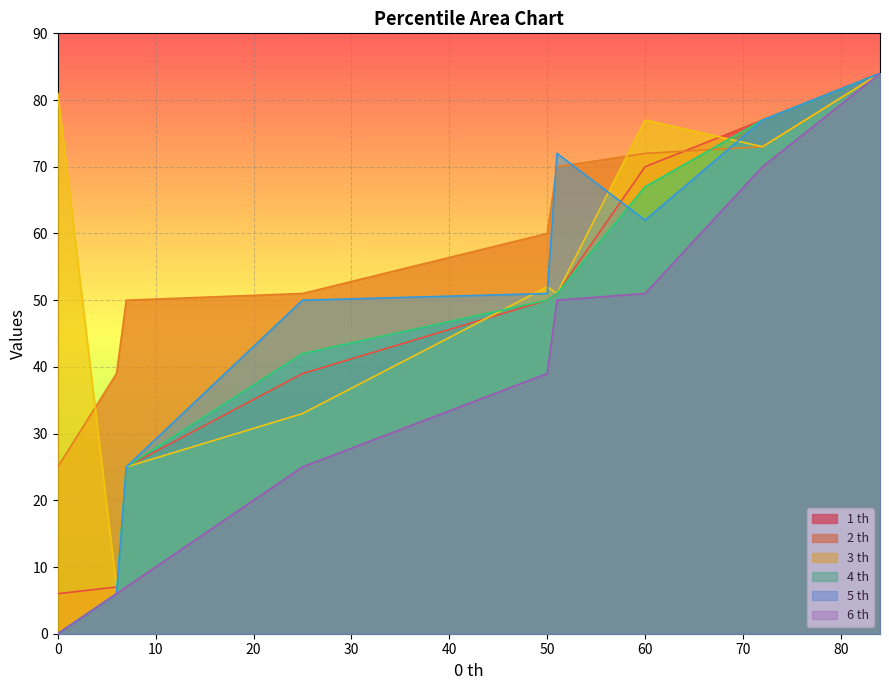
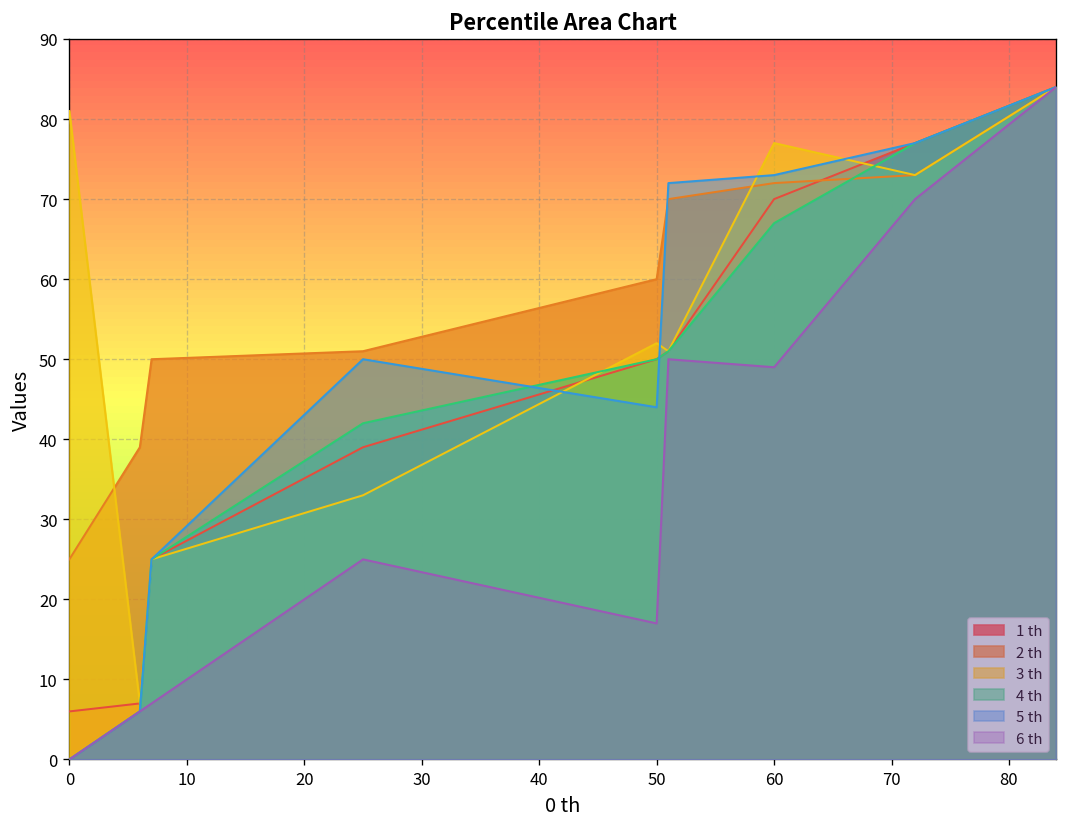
5 th, 50: 51 -> 44
6 th, 50: 39 -> 17
5 th, 60: 62 -> 73
6 th, 60: 51 -> 49
